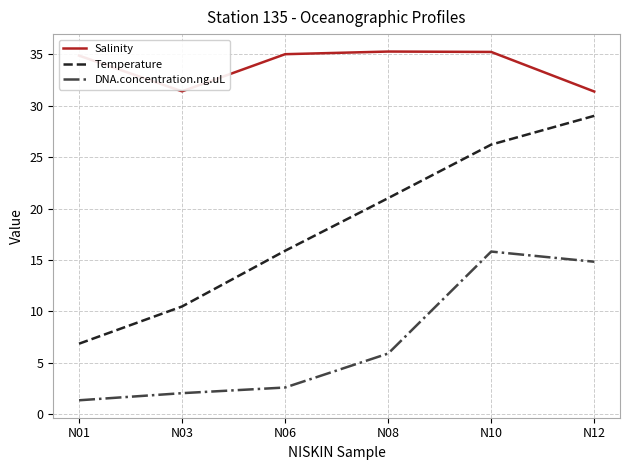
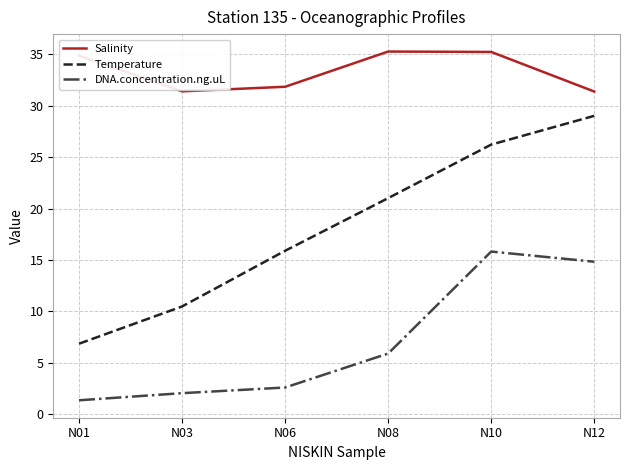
Salinity, N06: 35.0 -> 31.8
